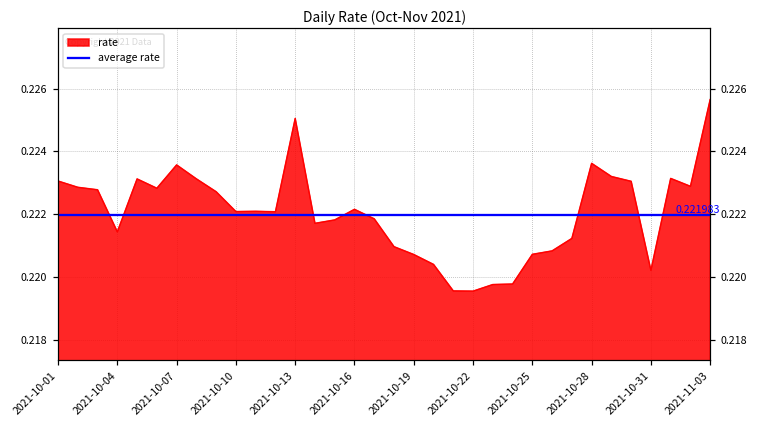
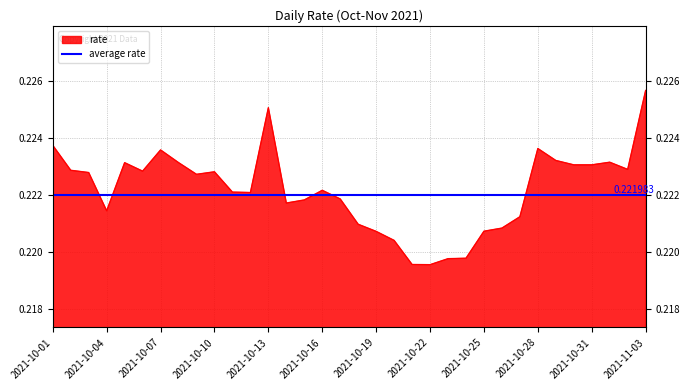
2021-10-01: 0.2231 -> 0.2237
2021-10-10: 0.2221 -> 0.2228
2021-10-31: 0.2202 -> 0.2231
